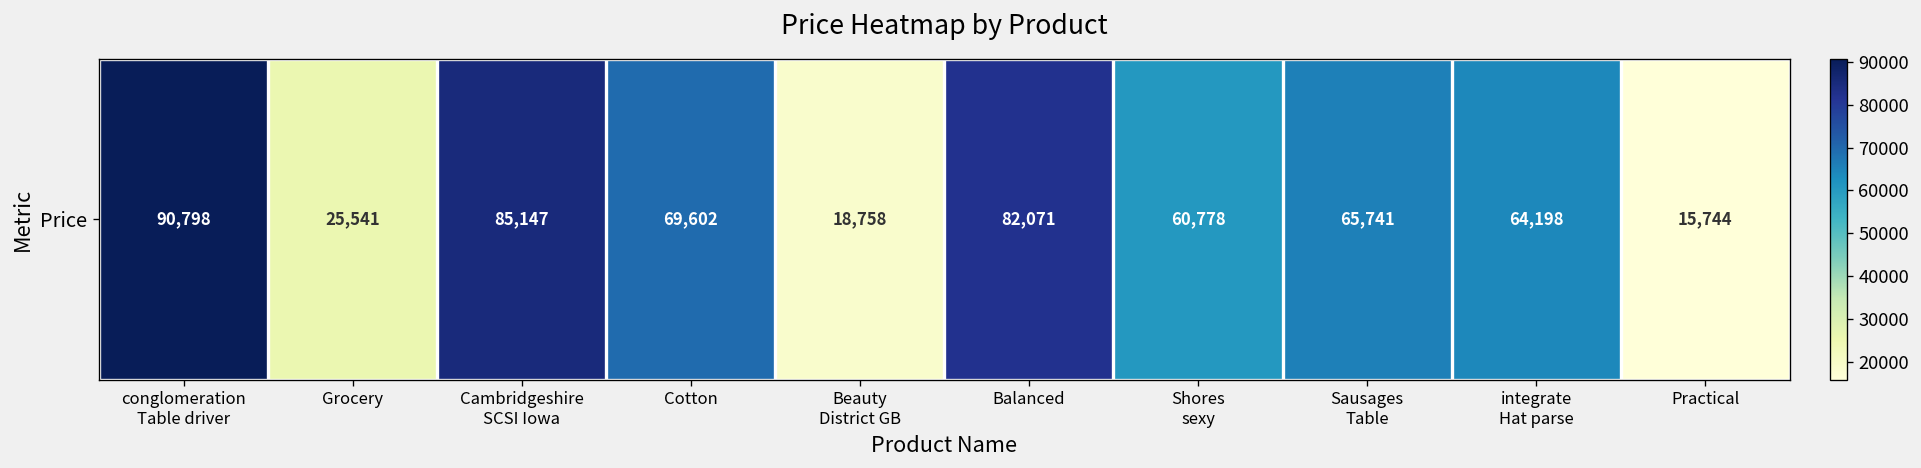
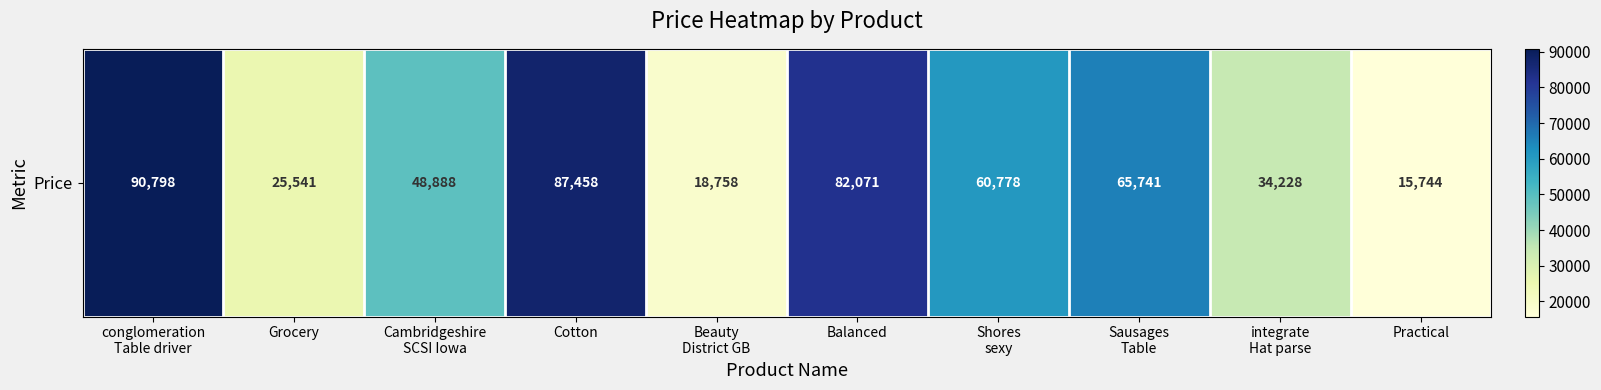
Price, Cambridgeshire SCSI Iowa: 85,147 -> 48,888
Price, Cotton: 69,602 -> 87,458
Price, integrate Hat parse: 64,198 -> 34,228
